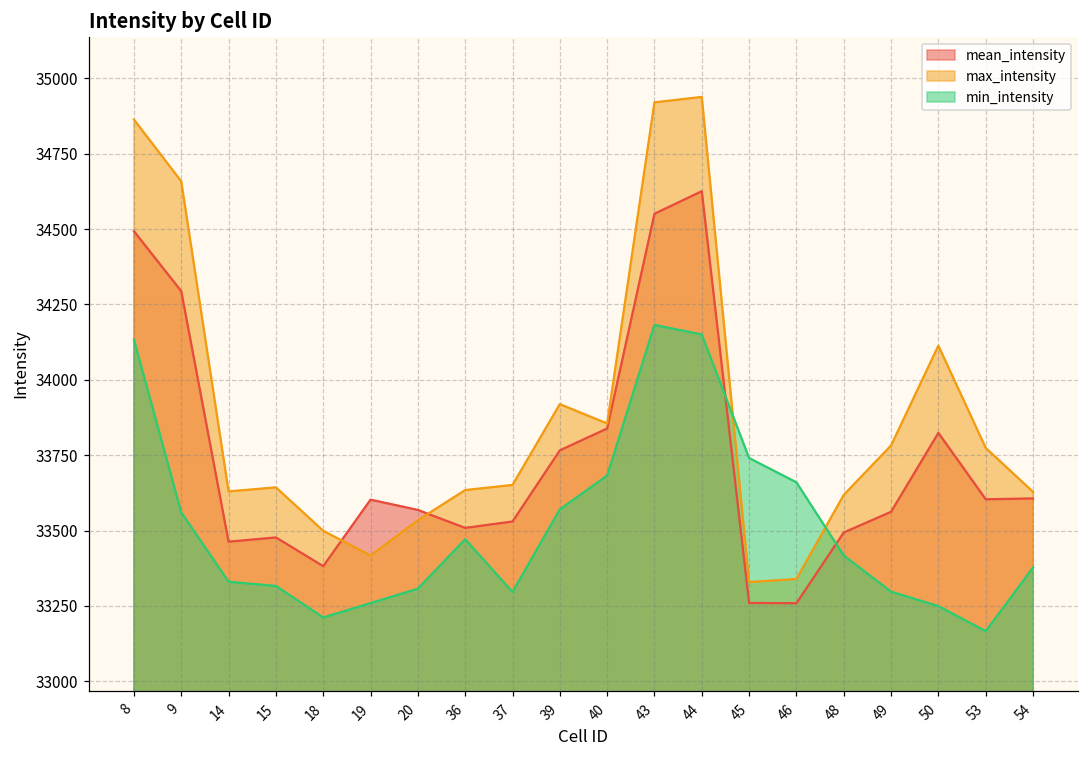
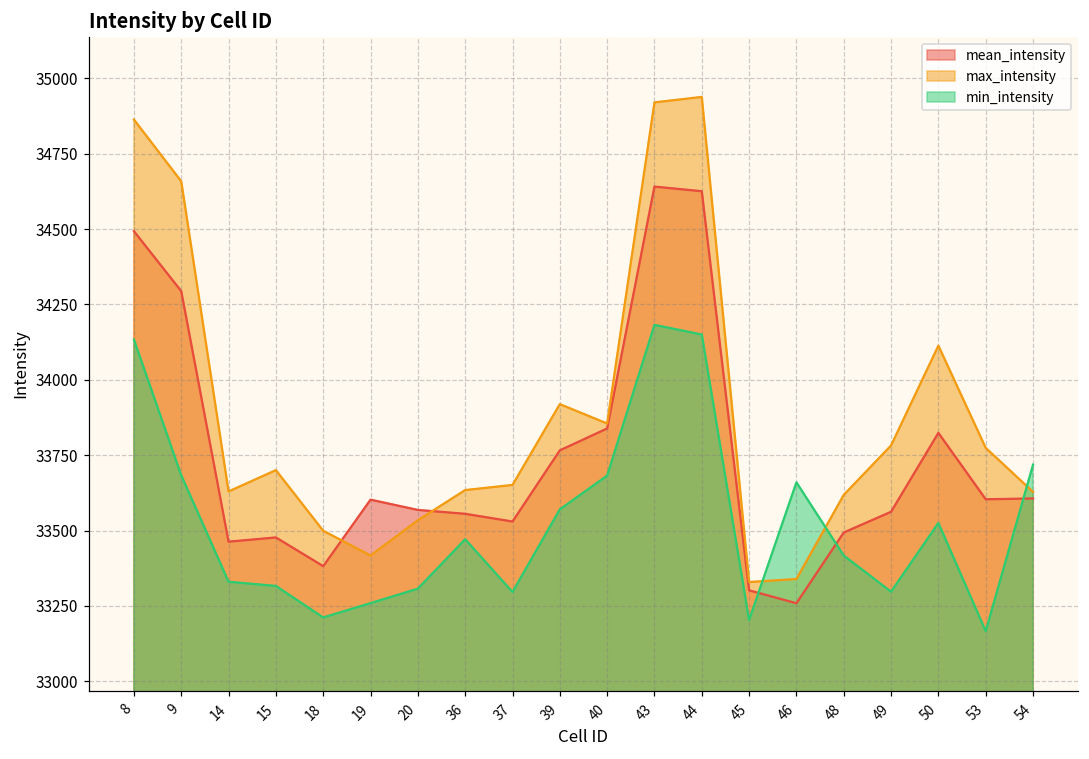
min_intensity, 9: 33560 -> 33680
max_intensity, 15: 33640 -> 33700
mean_intensity, 36: 33510 -> 33560
mean_intensity, 43: 34550 -> 34640
mean_intensity, 45: 33260 -> 33300
min_intensity, 45: 33740 -> 33200
min_intensity, 50: 33250 -> 33530
min_intensity, 54: 33380 -> 33720
